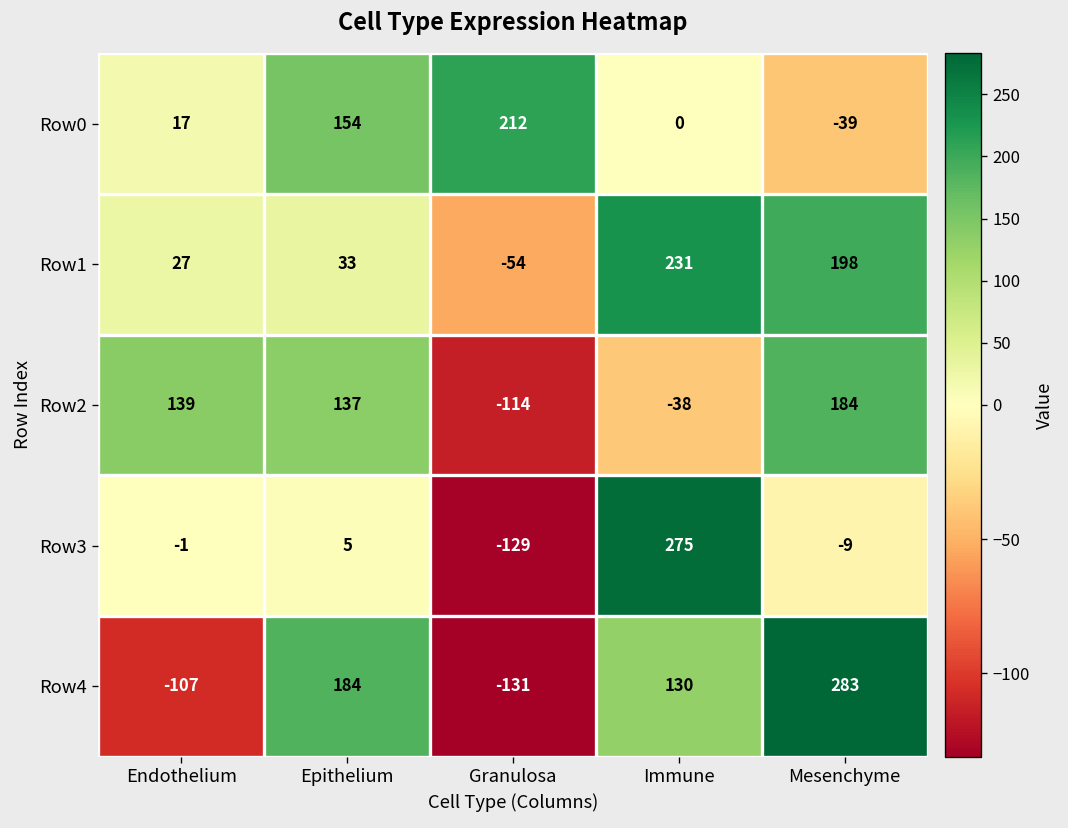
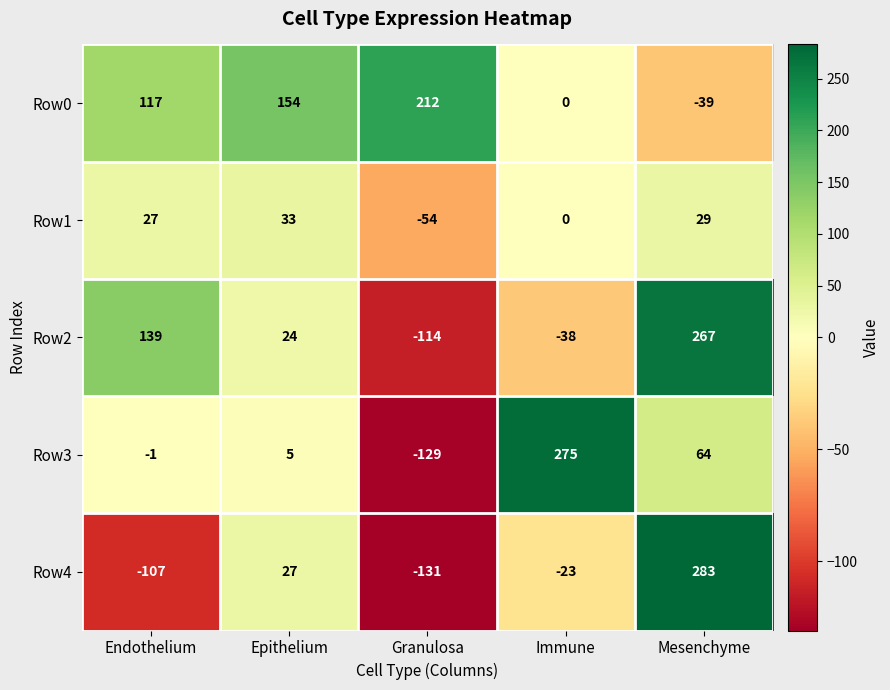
Row0, Endothelium: 17 -> 117
Row1, Immune: 231 -> 0
Row1, Mesenchyme: 198 -> 29
Row2, Epithelium: 137 -> 24
Row2, Mesenchyme: 184 -> 267
Row3, Mesenchyme: -9 -> 64
Row4, Epithelium: 184 -> 27
Row4, Immune: 130 -> -23
